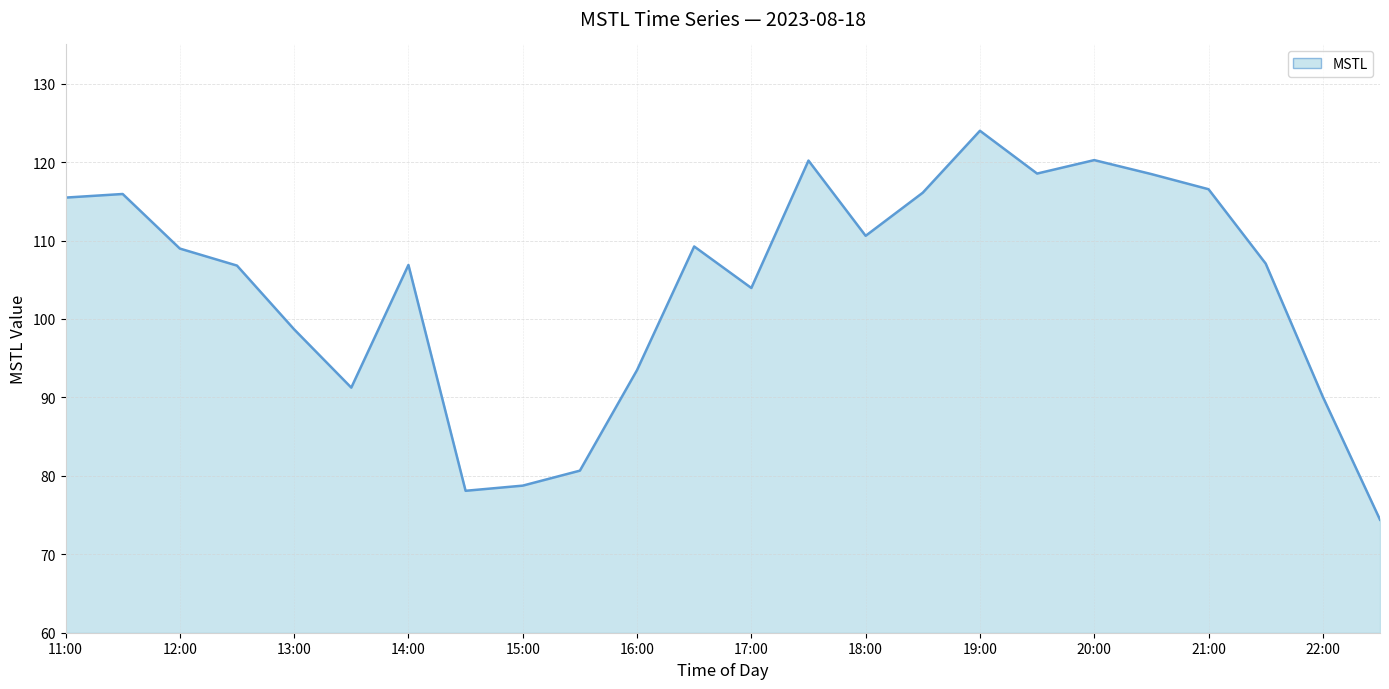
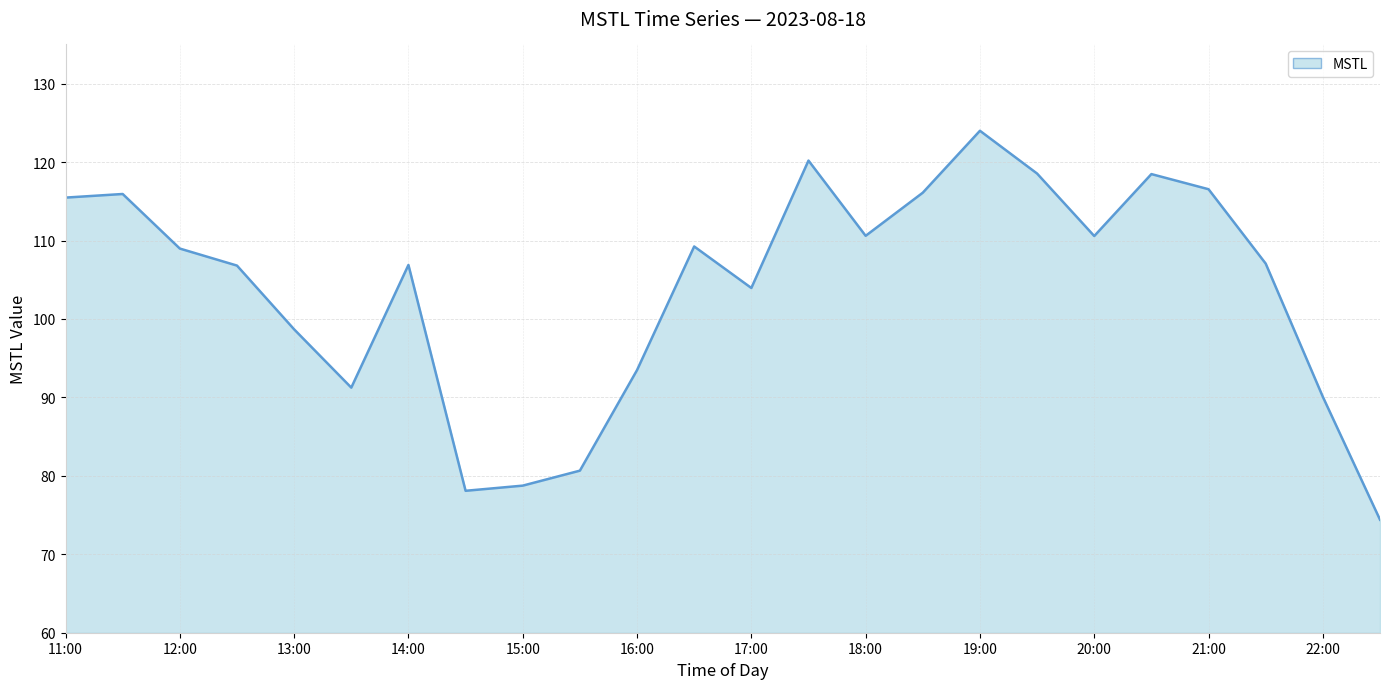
20:00: 120 -> 111
